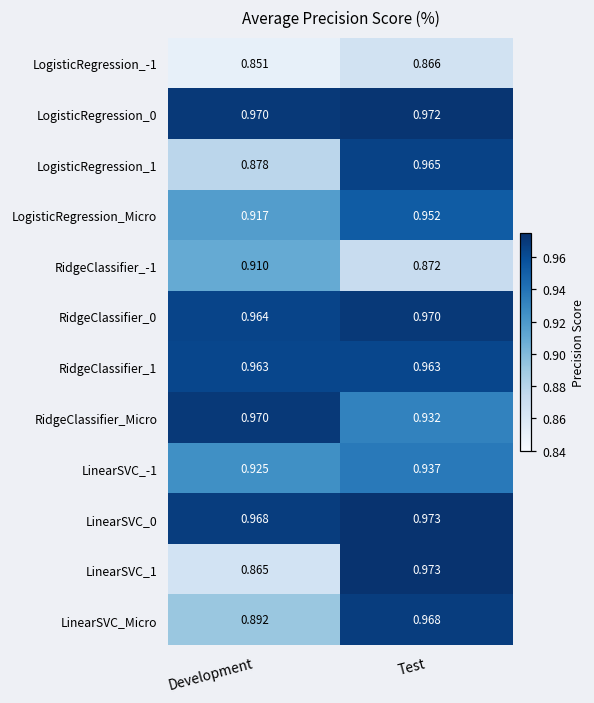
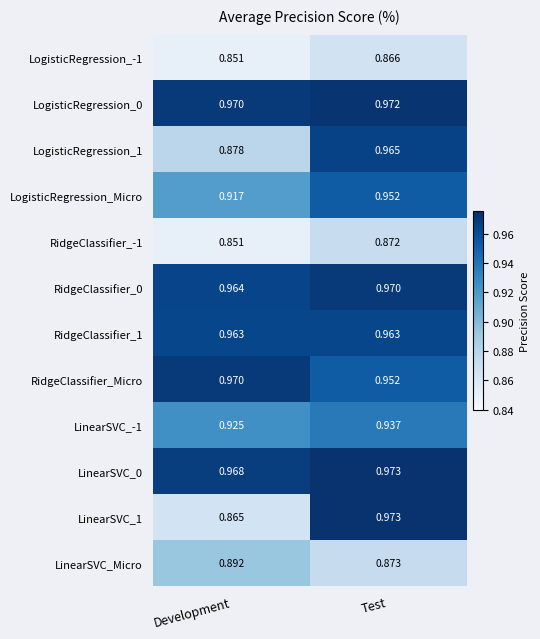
RidgeClassifier_-1, Development: 0.910 -> 0.851
RidgeClassifier_Micro, Test: 0.932 -> 0.952
LinearSVC_Micro, Test: 0.968 -> 0.873
